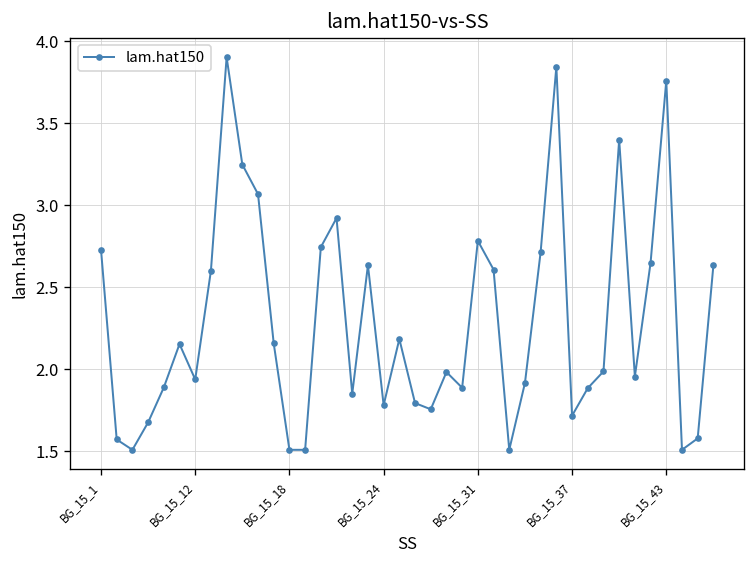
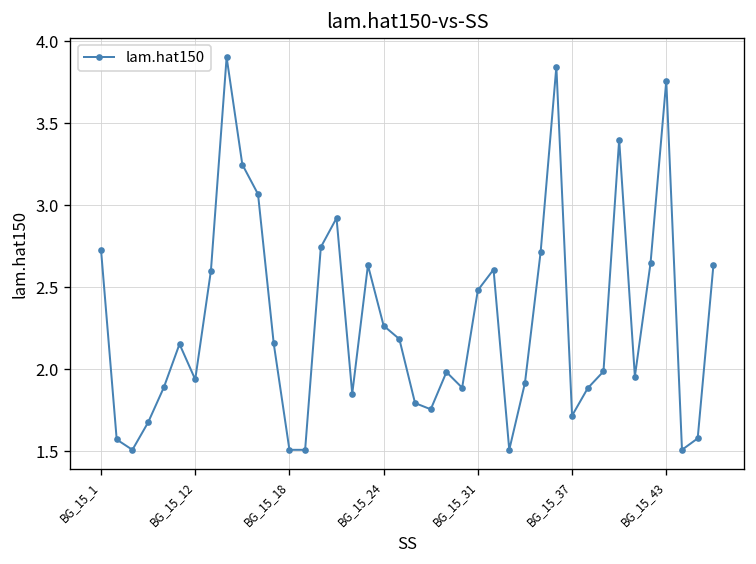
BG_15_24: 1.78 -> 2.26
BG_15_31: 2.78 -> 2.48
